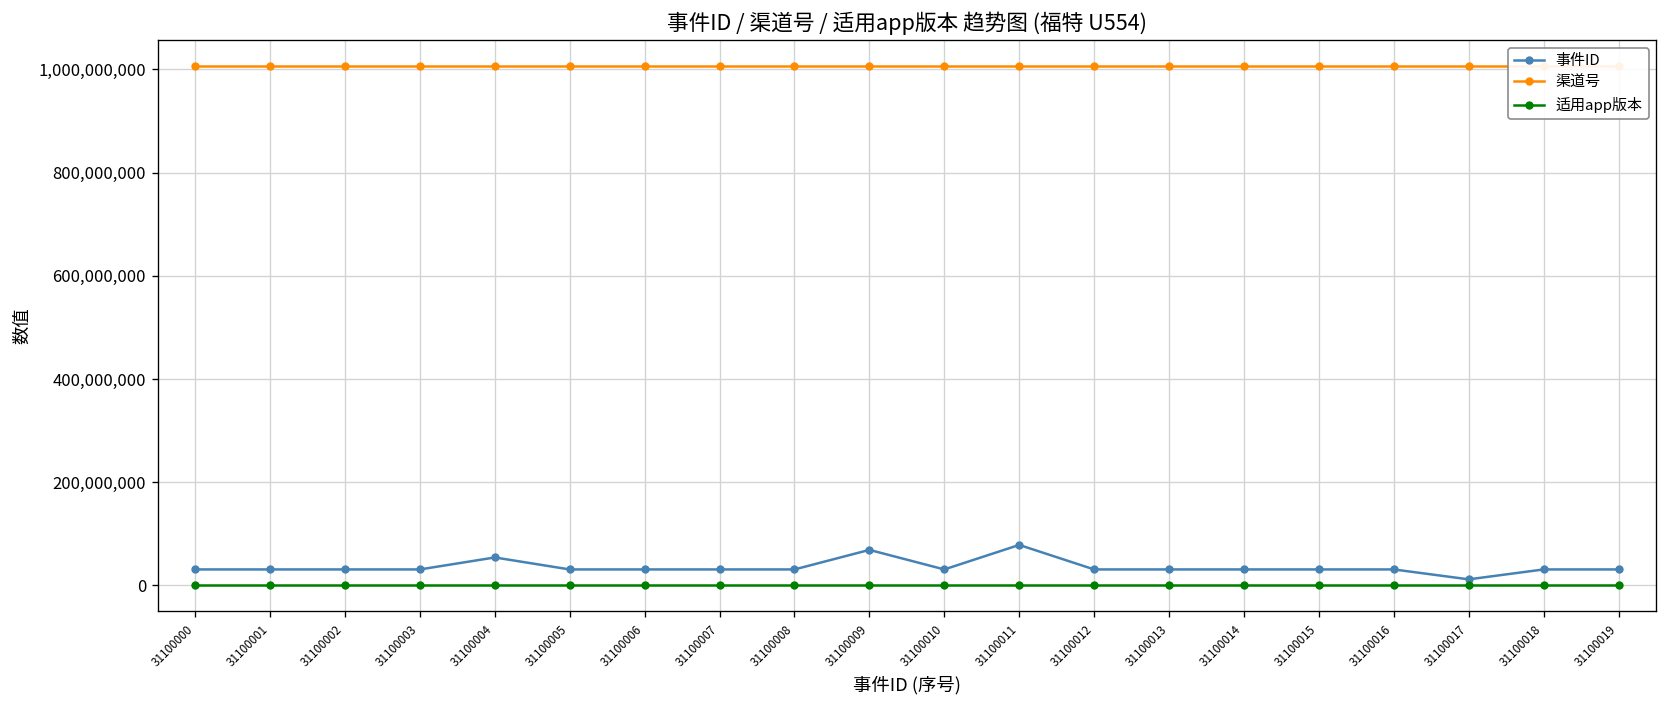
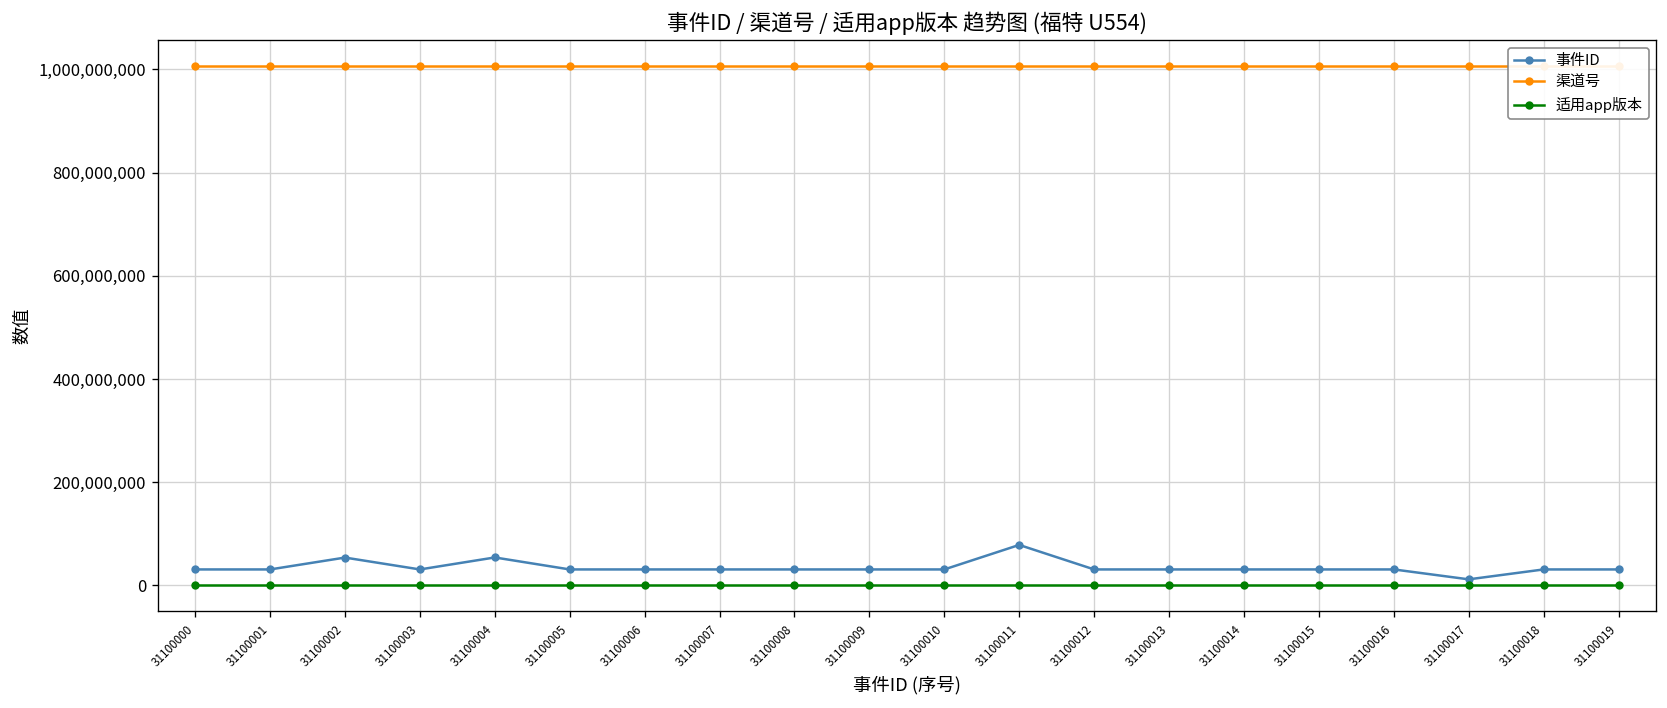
事件ID, 31100002: 30,000,000 -> 50,000,000
事件ID, 31100009: 70,000,000 -> 30,000,000
